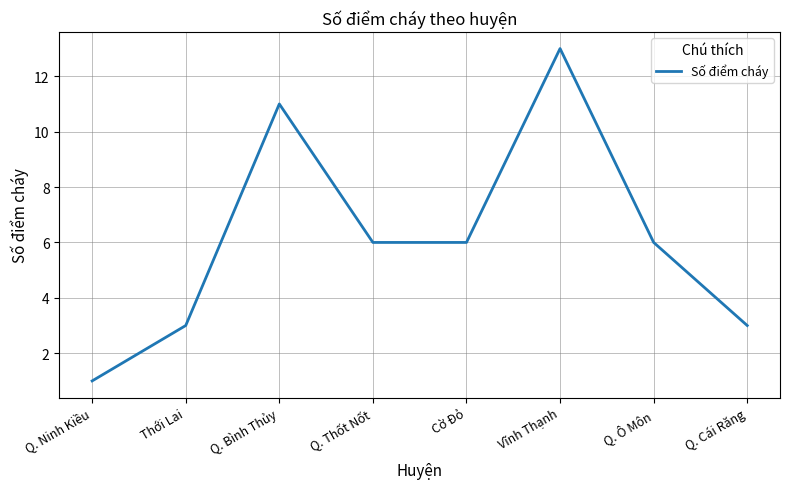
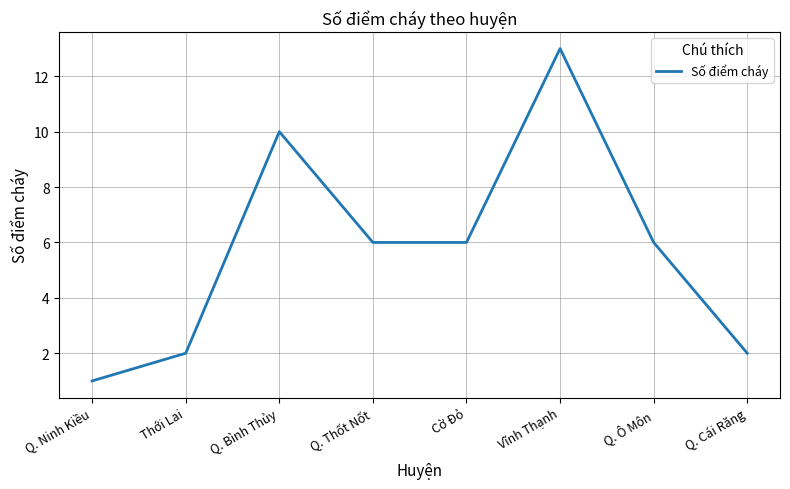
Thới Lai: 3 -> 2
Q. Bình Thủy: 11 -> 10
Q. Cái Răng: 3 -> 2
